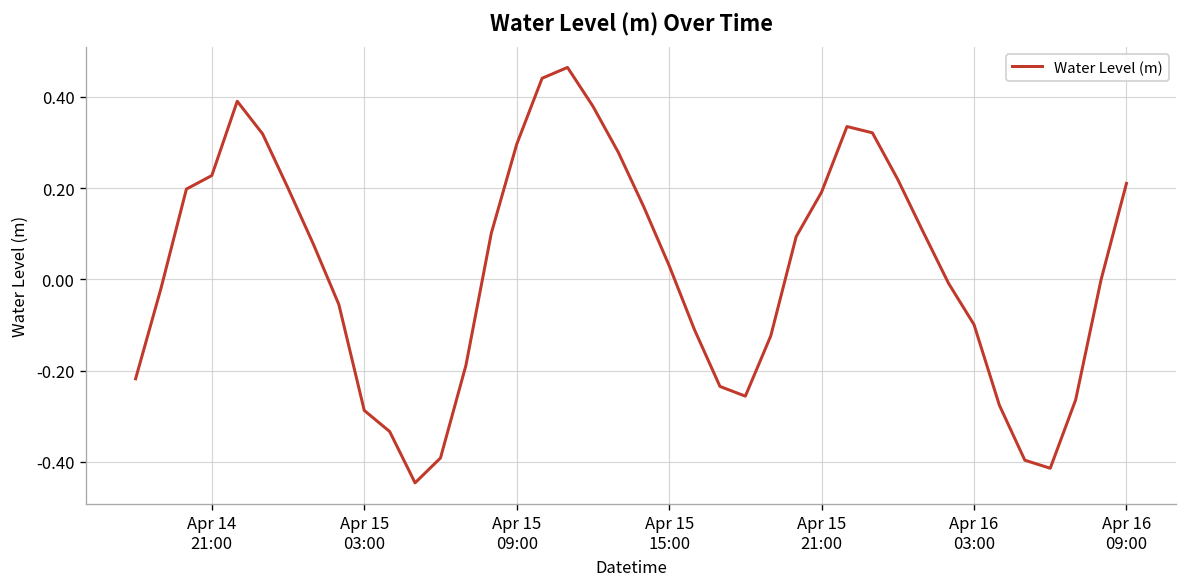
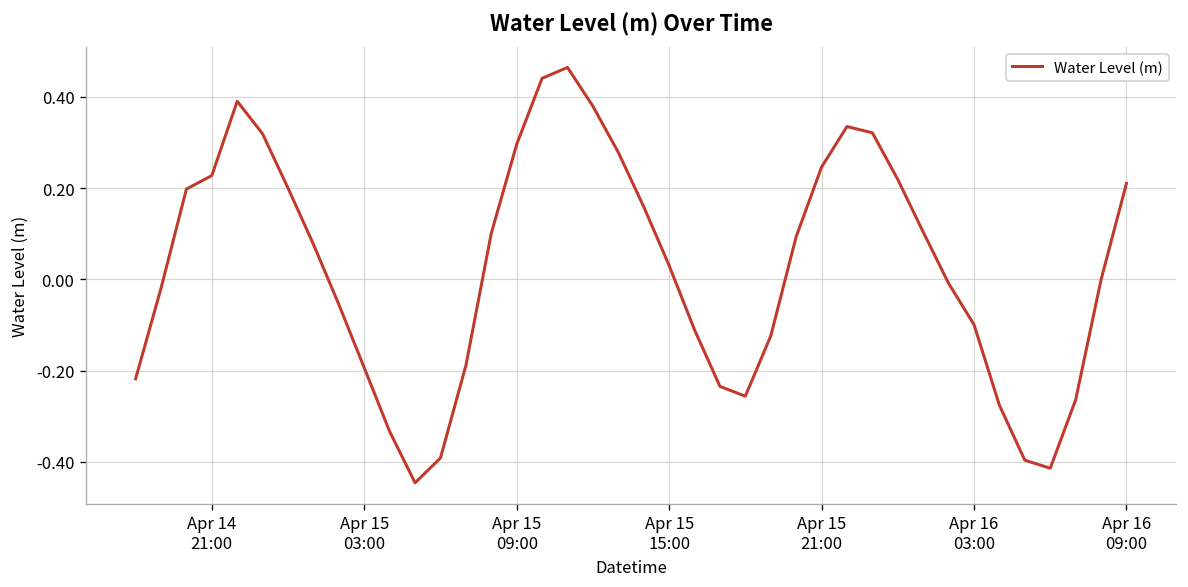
Apr 15 03:00: -0.29 -> -0.19
Apr 15 21:00: 0.19 -> 0.25
